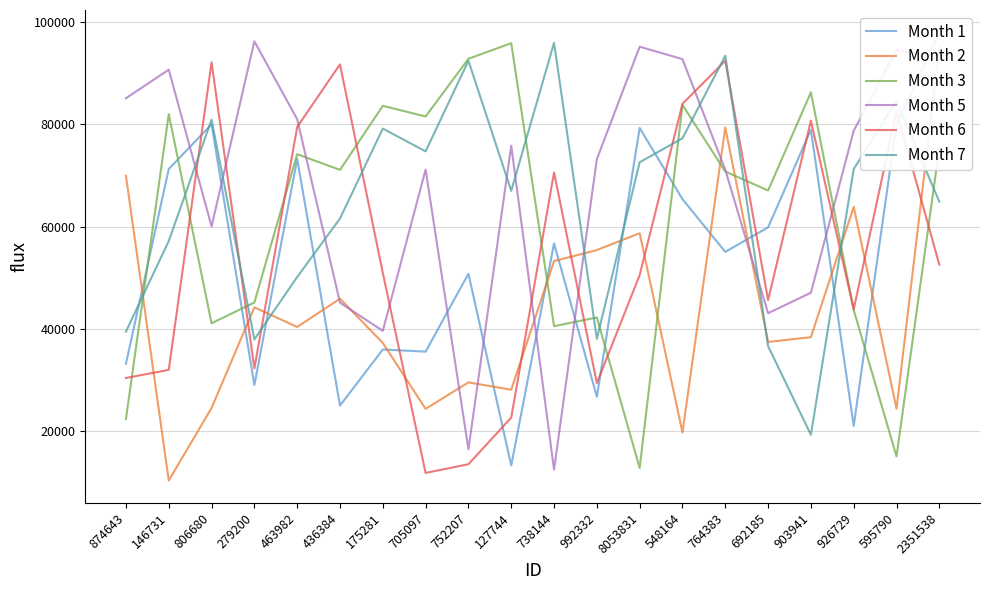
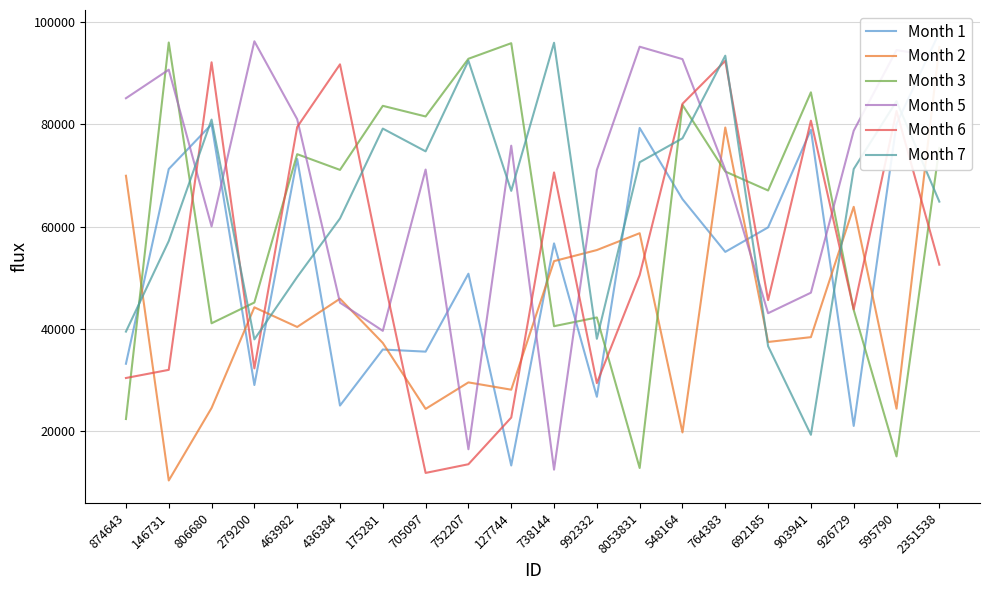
Month 3, 146731: 82000 -> 96000
Month 5, 992332: 73000 -> 71000
